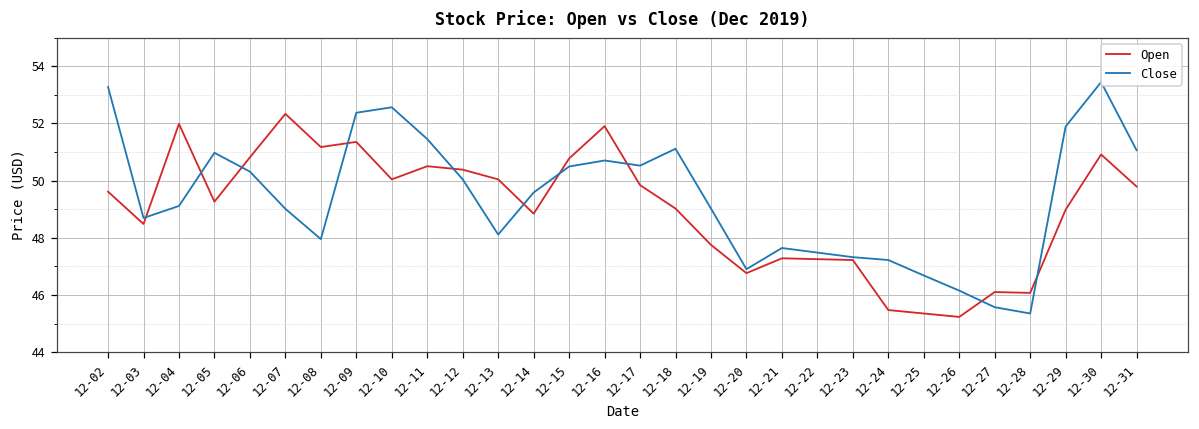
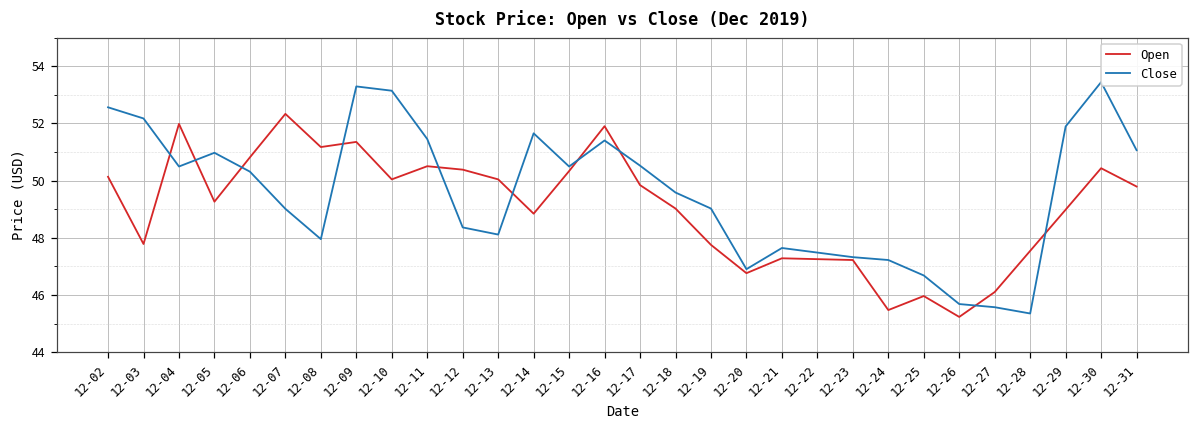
Open, 12-02: 49.6 -> 50.1
Close, 12-02: 53.3 -> 52.6
Open, 12-03: 48.5 -> 47.8
Close, 12-03: 48.7 -> 52.2
Close, 12-04: 49.1 -> 50.5
Close, 12-09: 52.4 -> 53.3
Close, 12-10: 52.6 -> 53.1
Close, 12-12: 50.0 -> 48.4
Close, 12-14: 49.6 -> 51.7
Open, 12-15: 50.8 -> 50.3
Close, 12-16: 50.7 -> 51.4
Close, 12-18: 51.1 -> 49.6
Open, 12-25: 45.4 -> 46.0
Close, 12-26: 46.2 -> 45.7
Open, 12-28: 46.1 -> 47.5
Open, 12-30: 50.9 -> 50.4
